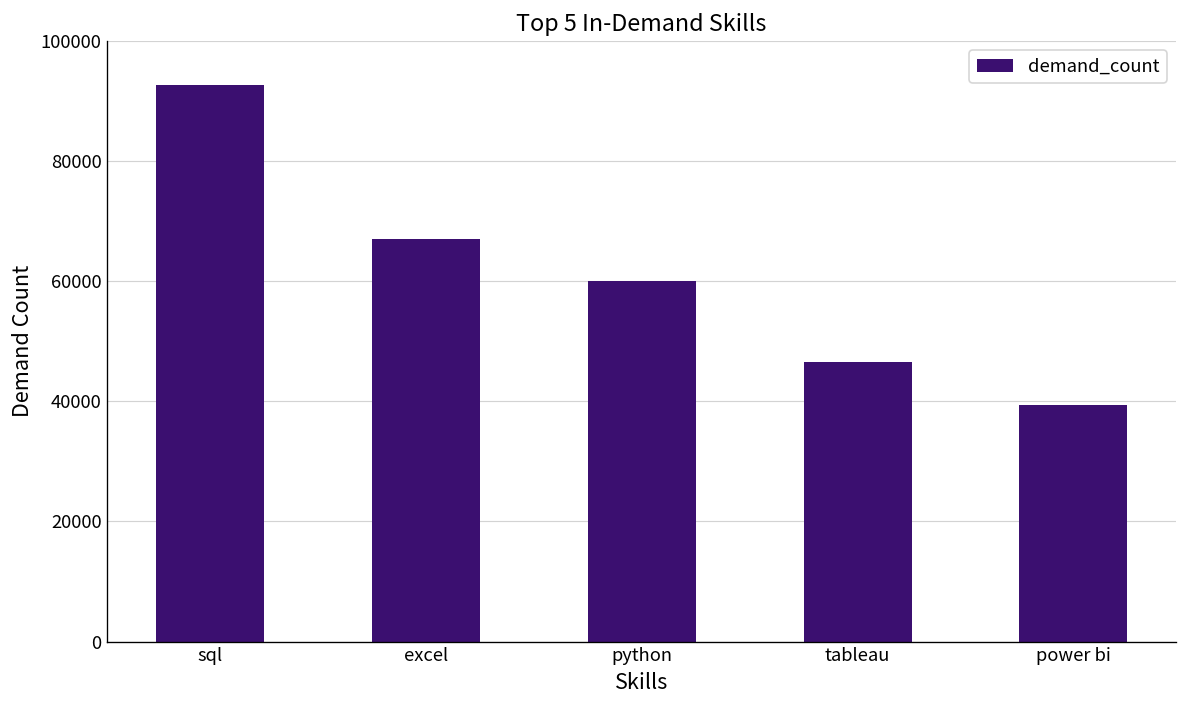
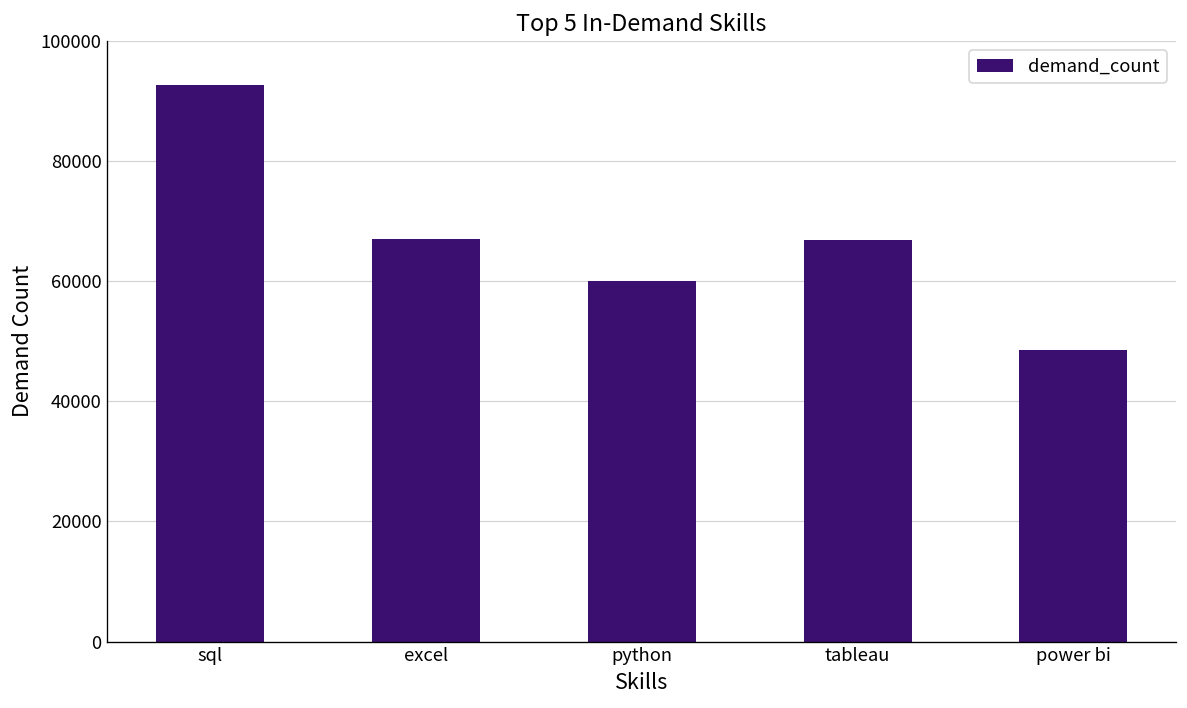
tableau: 47000 -> 67000
power bi: 39000 -> 49000
